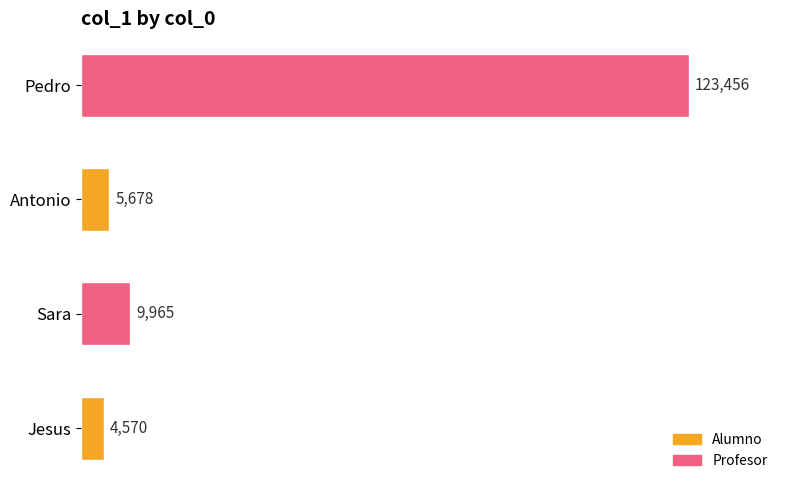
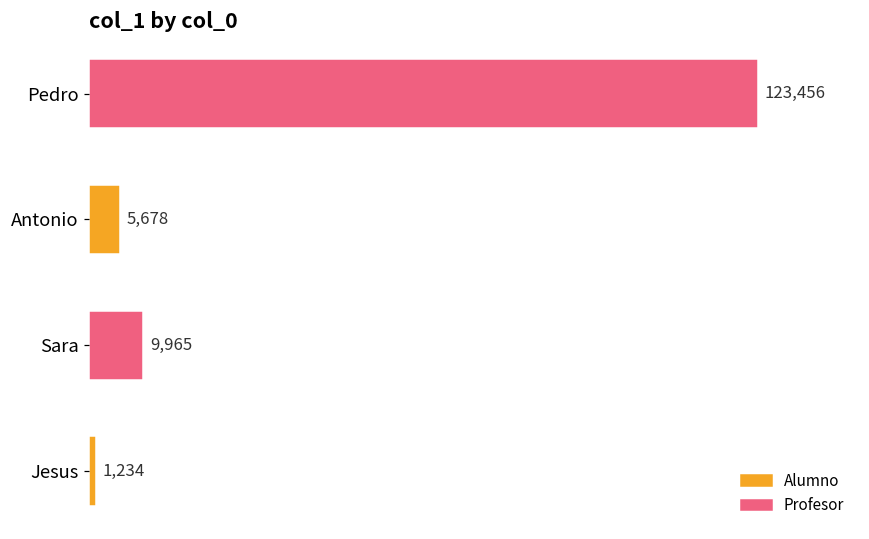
Jesus: 4,570 -> 1,234
